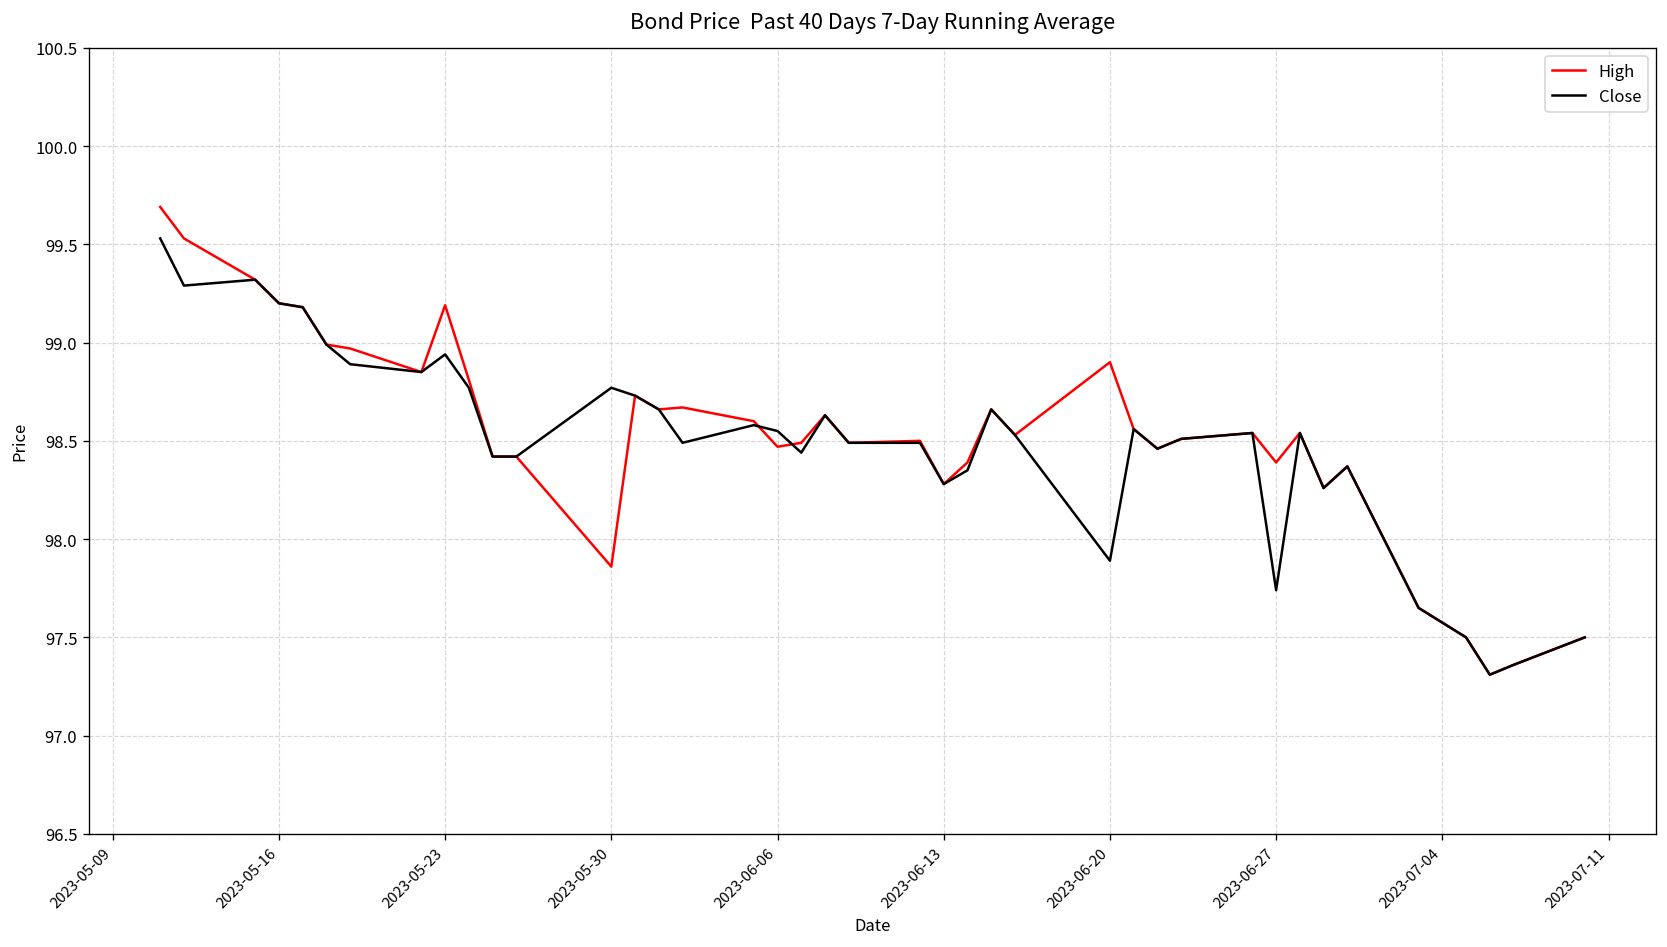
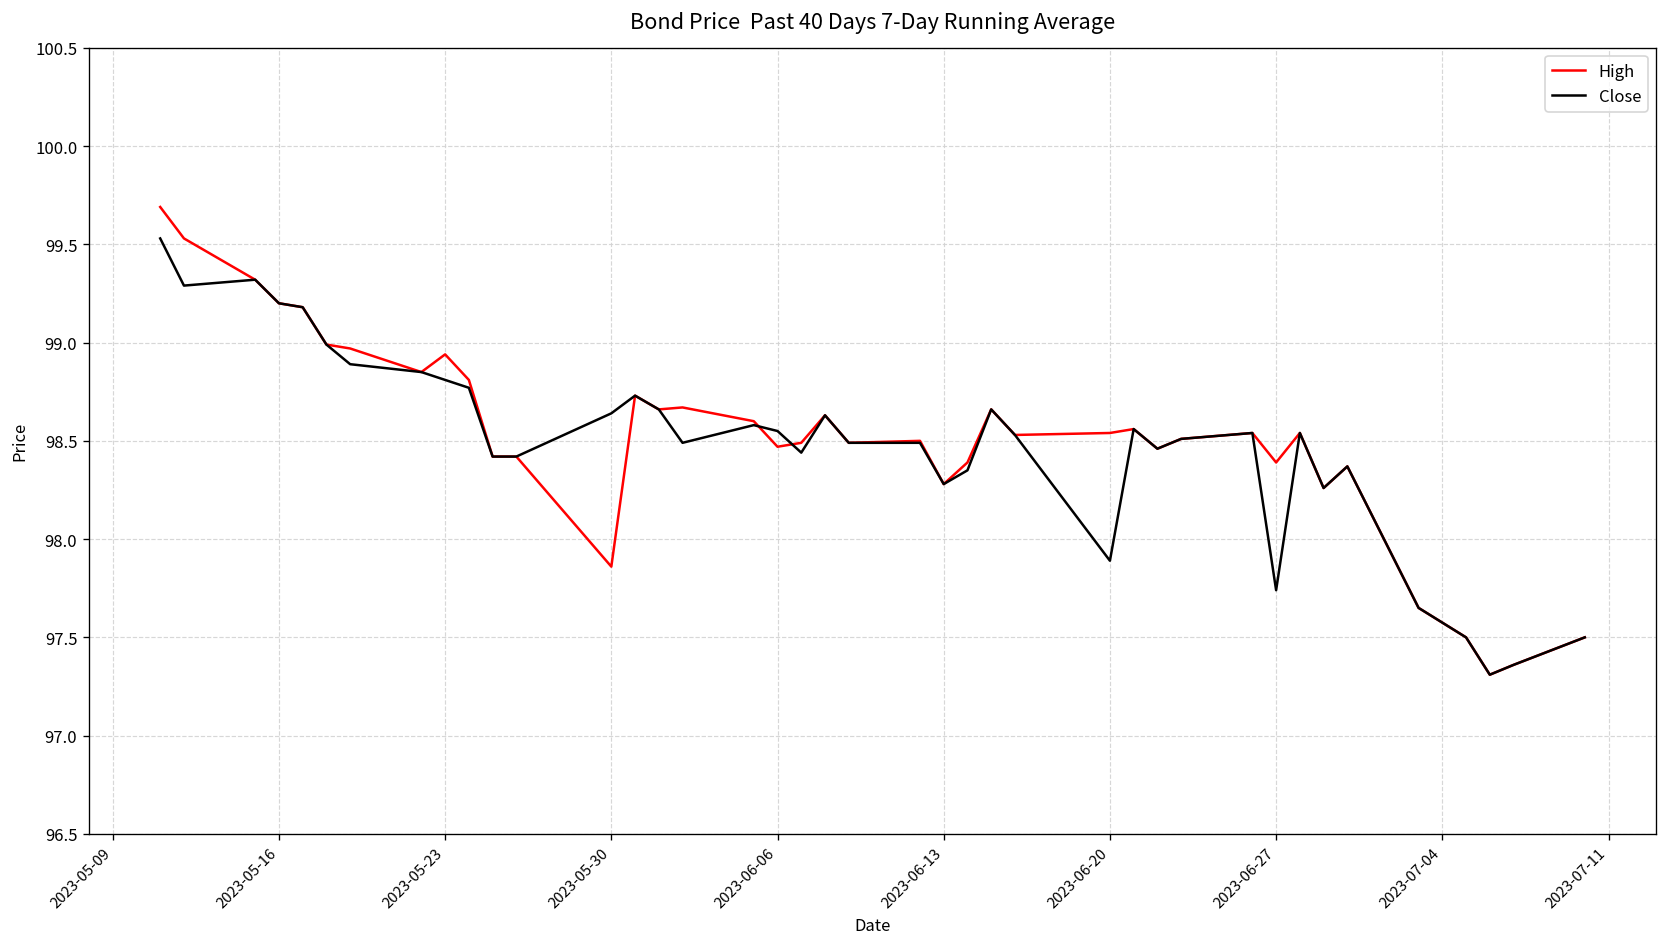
High, 2023-05-23: 99.19 -> 98.94
Close, 2023-05-23: 98.94 -> 98.81
Close, 2023-05-30: 98.77 -> 98.64
High, 2023-06-20: 98.90 -> 98.54
